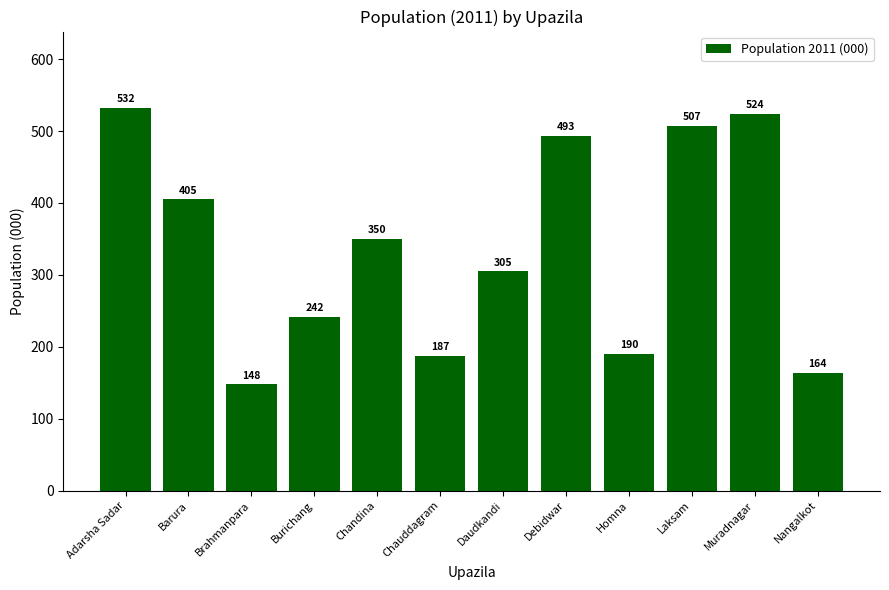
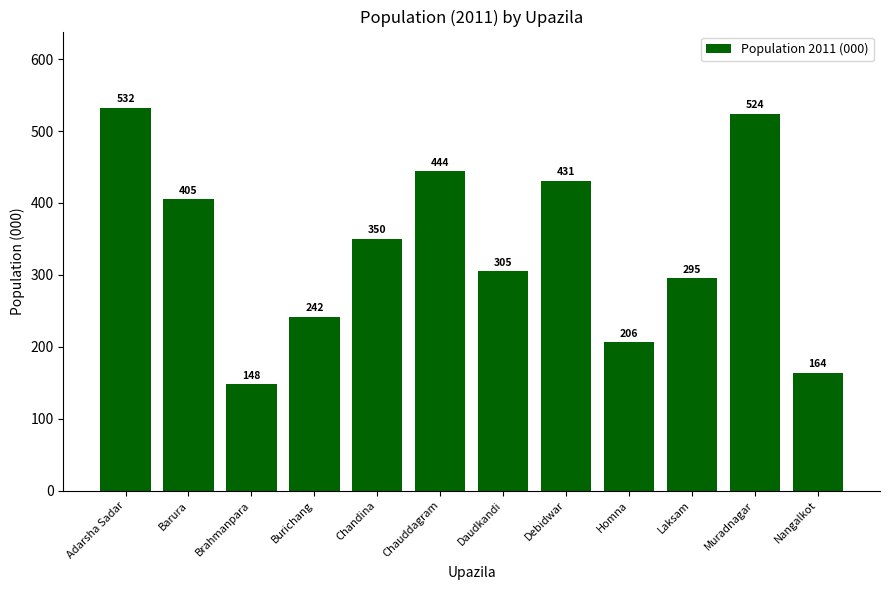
Chauddagram: 187 -> 444
Debidwar: 493 -> 431
Homna: 190 -> 206
Laksam: 507 -> 295
